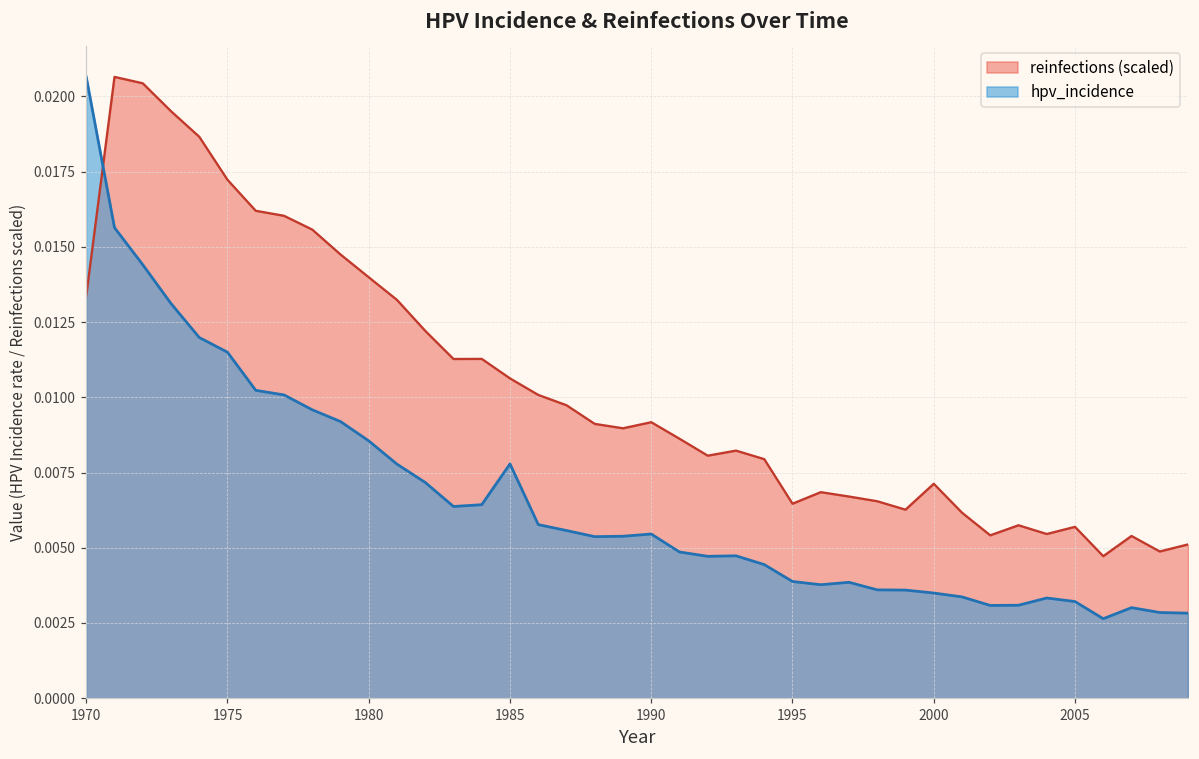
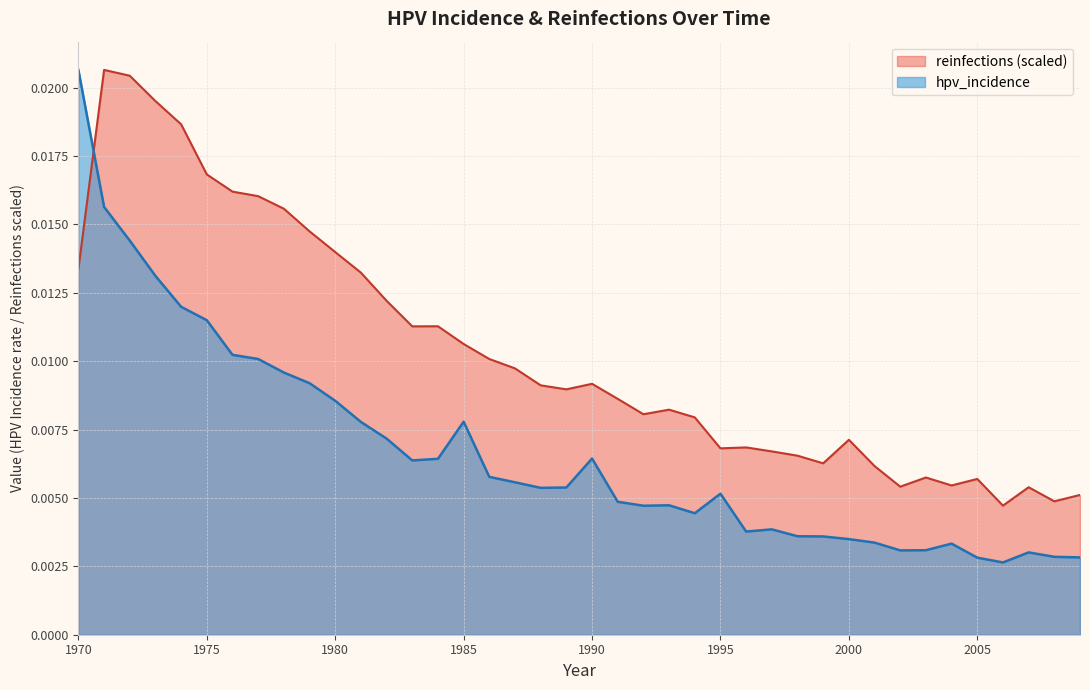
reinfections (scaled), 1975: 0.0172 -> 0.0168
hpv_incidence, 1990: 0.0055 -> 0.0064
reinfections (scaled), 1995: 0.0065 -> 0.0068
hpv_incidence, 1995: 0.0039 -> 0.0052
hpv_incidence, 2005: 0.0032 -> 0.0028
